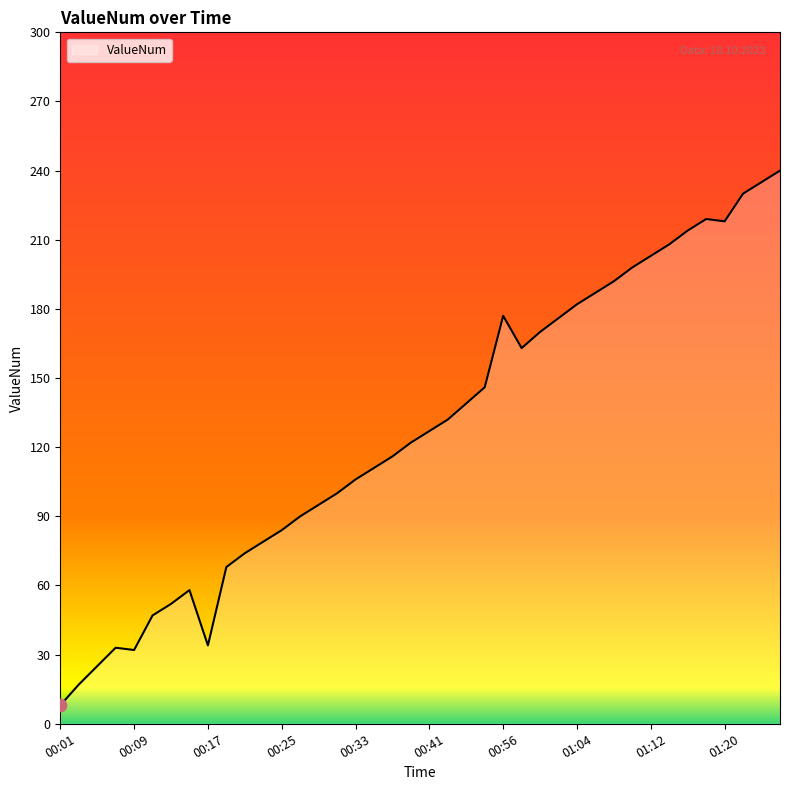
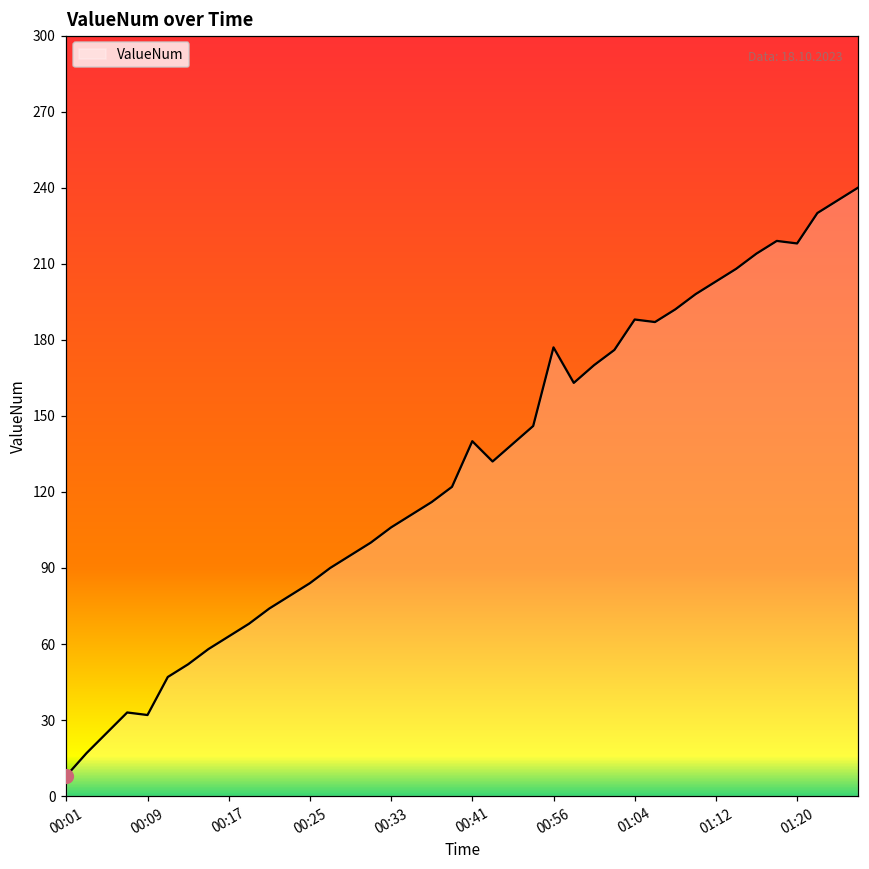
ValueNum, 00:17: 34 -> 63
ValueNum, 00:41: 127 -> 140
ValueNum, 01:04: 182 -> 188
